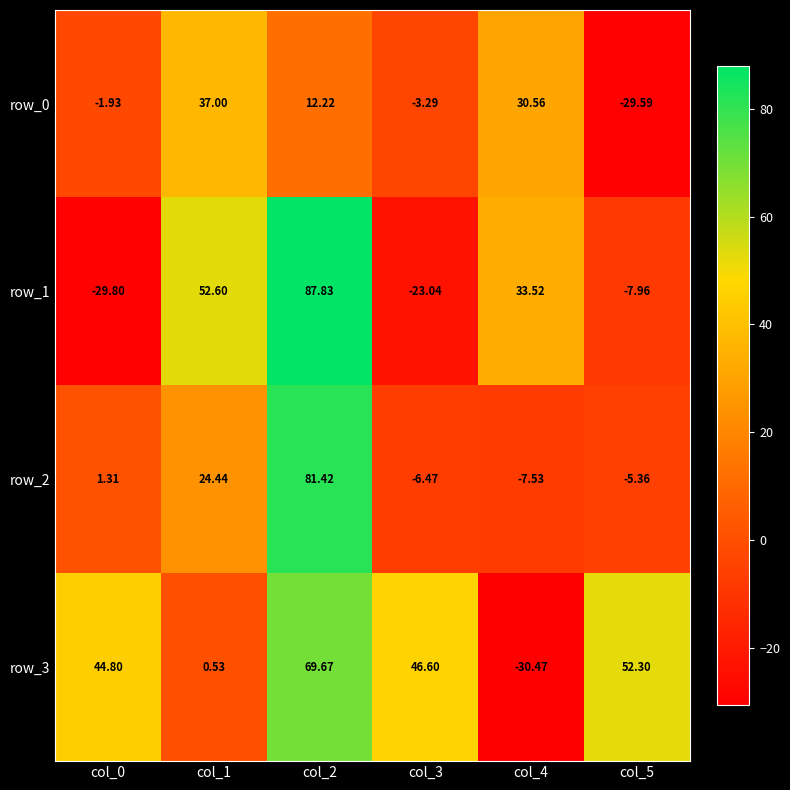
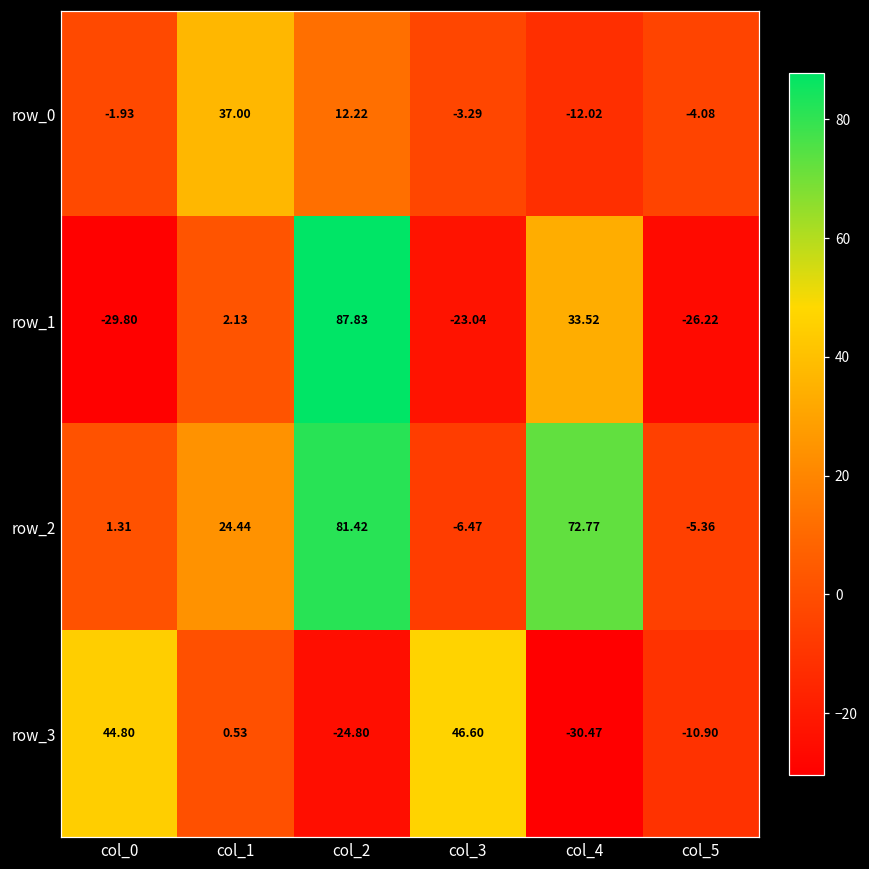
row_0, col_4: 30.56 -> -12.02
row_0, col_5: -29.59 -> -4.08
row_1, col_1: 52.60 -> 2.13
row_1, col_5: -7.96 -> -26.22
row_2, col_4: -7.53 -> 72.77
row_3, col_2: 69.67 -> -24.80
row_3, col_5: 52.30 -> -10.90
